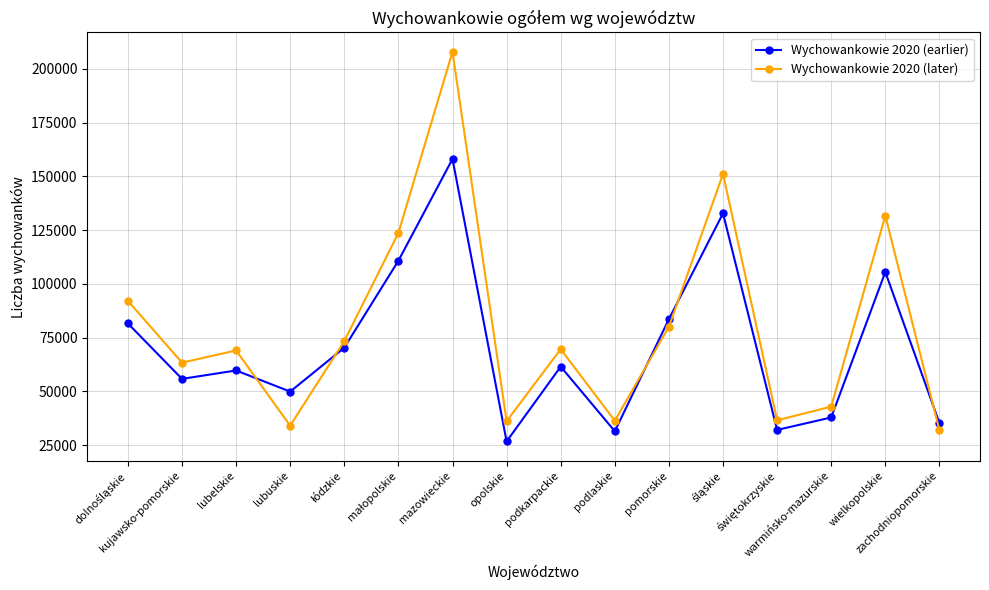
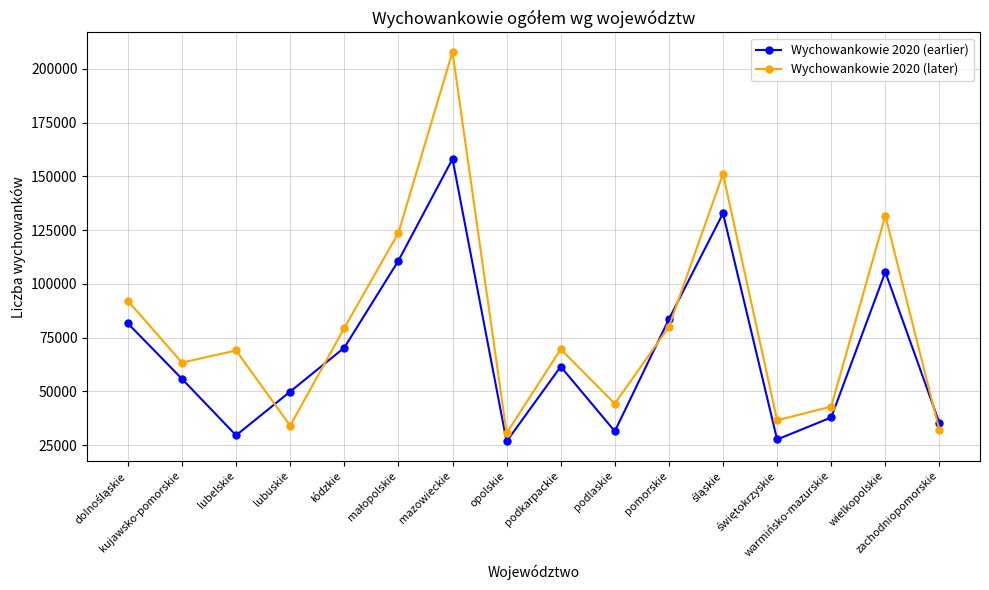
Wychowankowie 2020 (earlier), lubelskie: 60000 -> 30000
Wychowankowie 2020 (later), łódzkie: 73000 -> 79000
Wychowankowie 2020 (later), opolskie: 36000 -> 31000
Wychowankowie 2020 (later), podlaskie: 36000 -> 44000
Wychowankowie 2020 (earlier), świętokrzyskie: 32000 -> 28000
